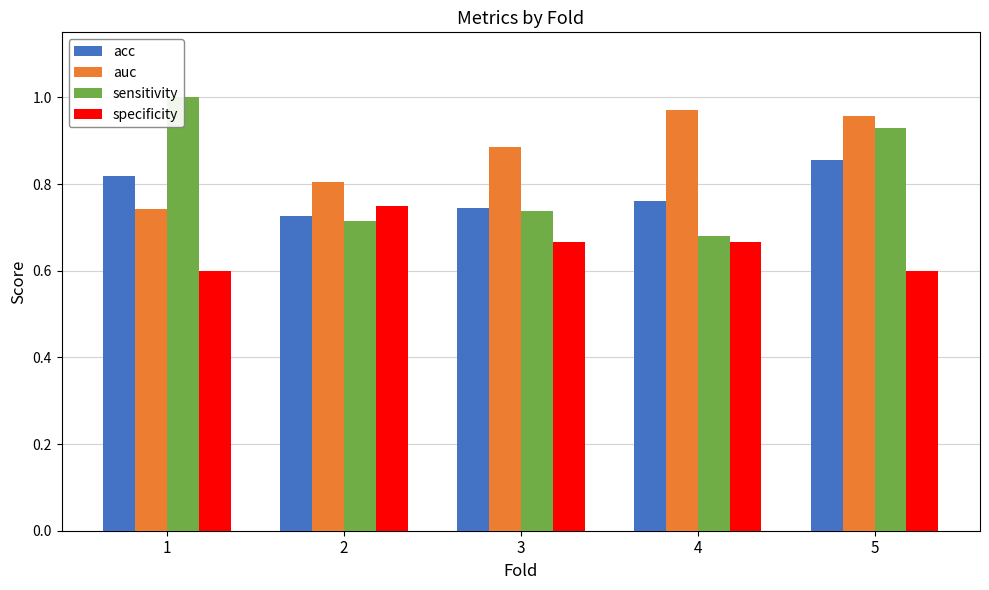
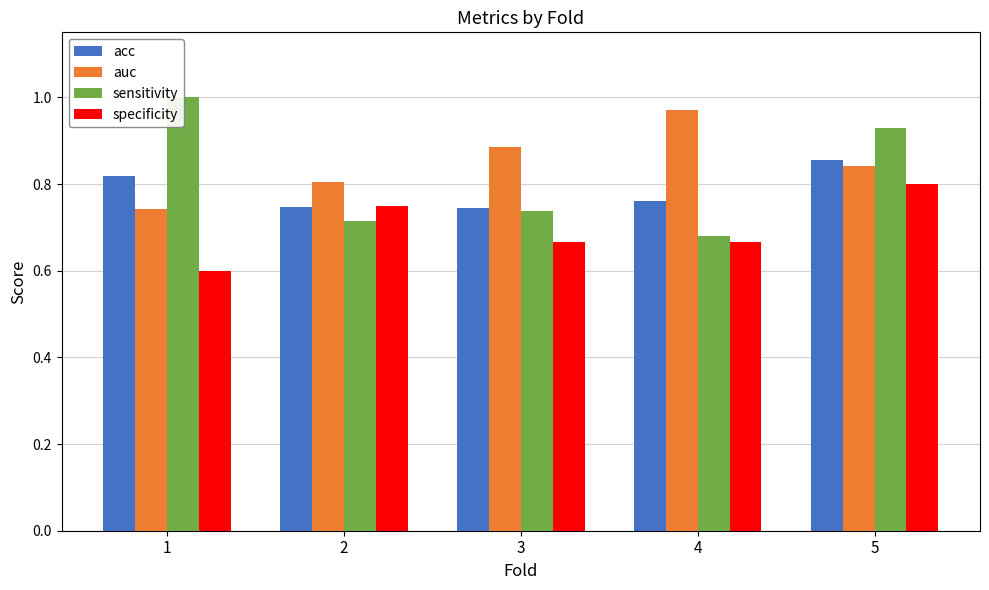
acc, 2: 0.73 -> 0.75
auc, 5: 0.96 -> 0.84
specificity, 5: 0.6 -> 0.8
